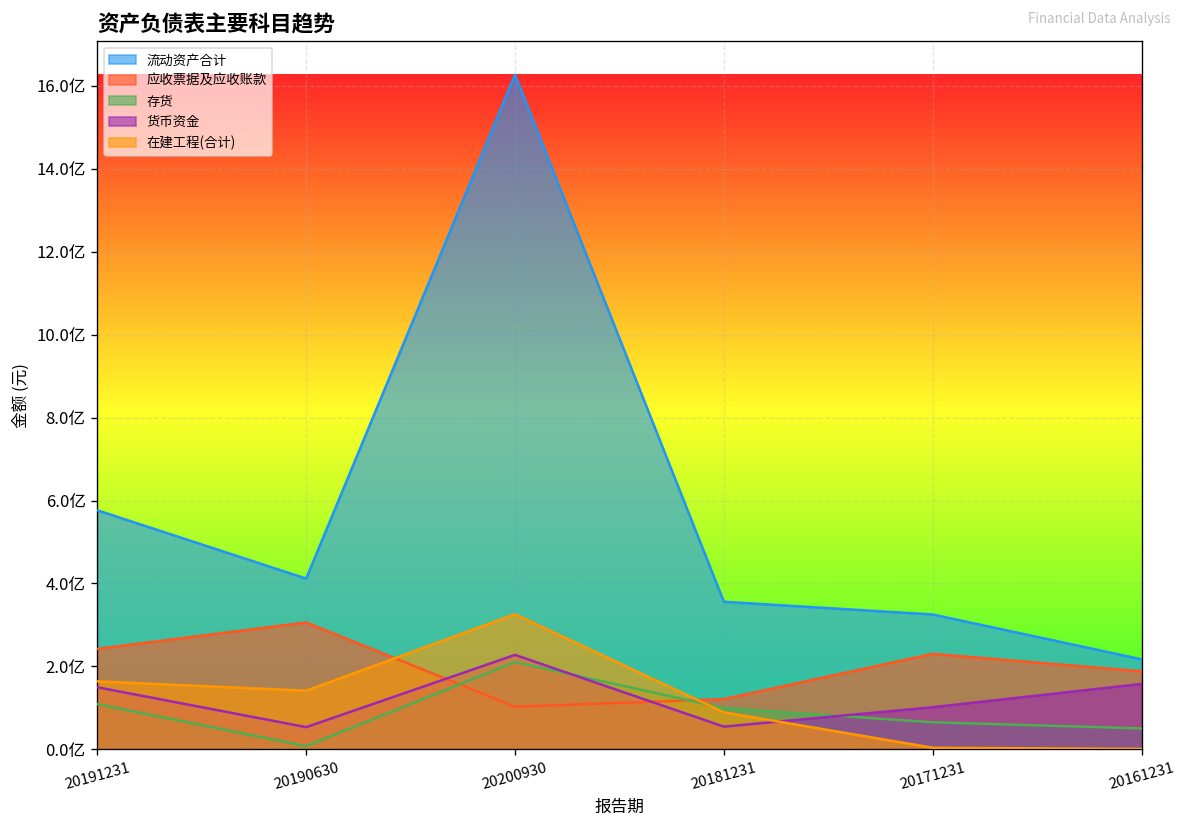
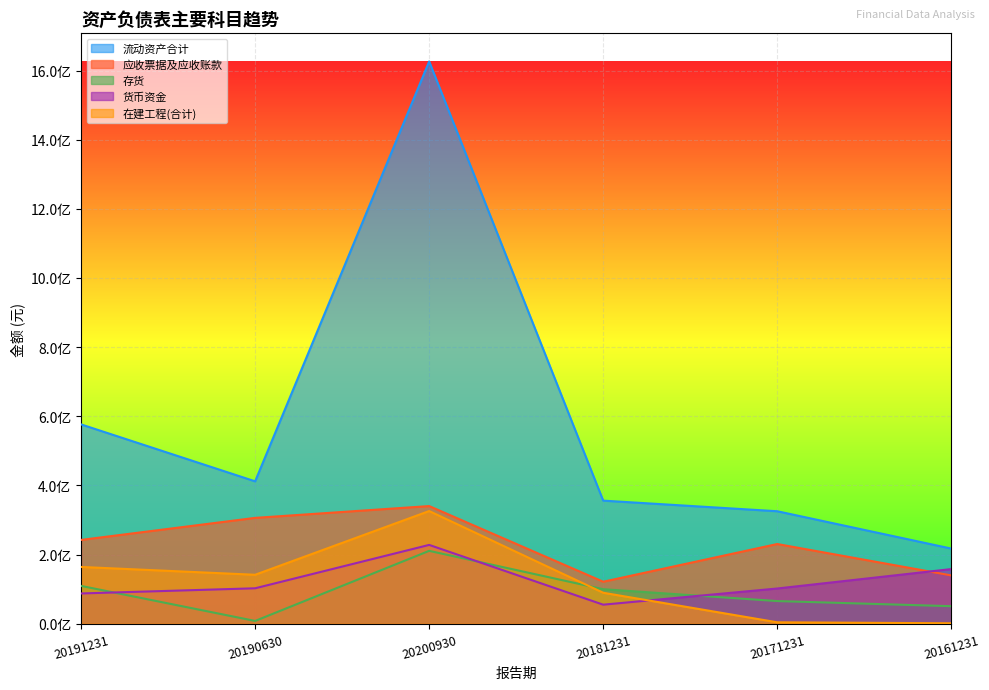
货币资金, 20191231: 1.5亿 -> 0.9亿
货币资金, 20190630: 0.5亿 -> 1.0亿
应收票据及应收账款, 20200930: 1.0亿 -> 3.4亿
应收票据及应收账款, 20161231: 1.9亿 -> 1.4亿
